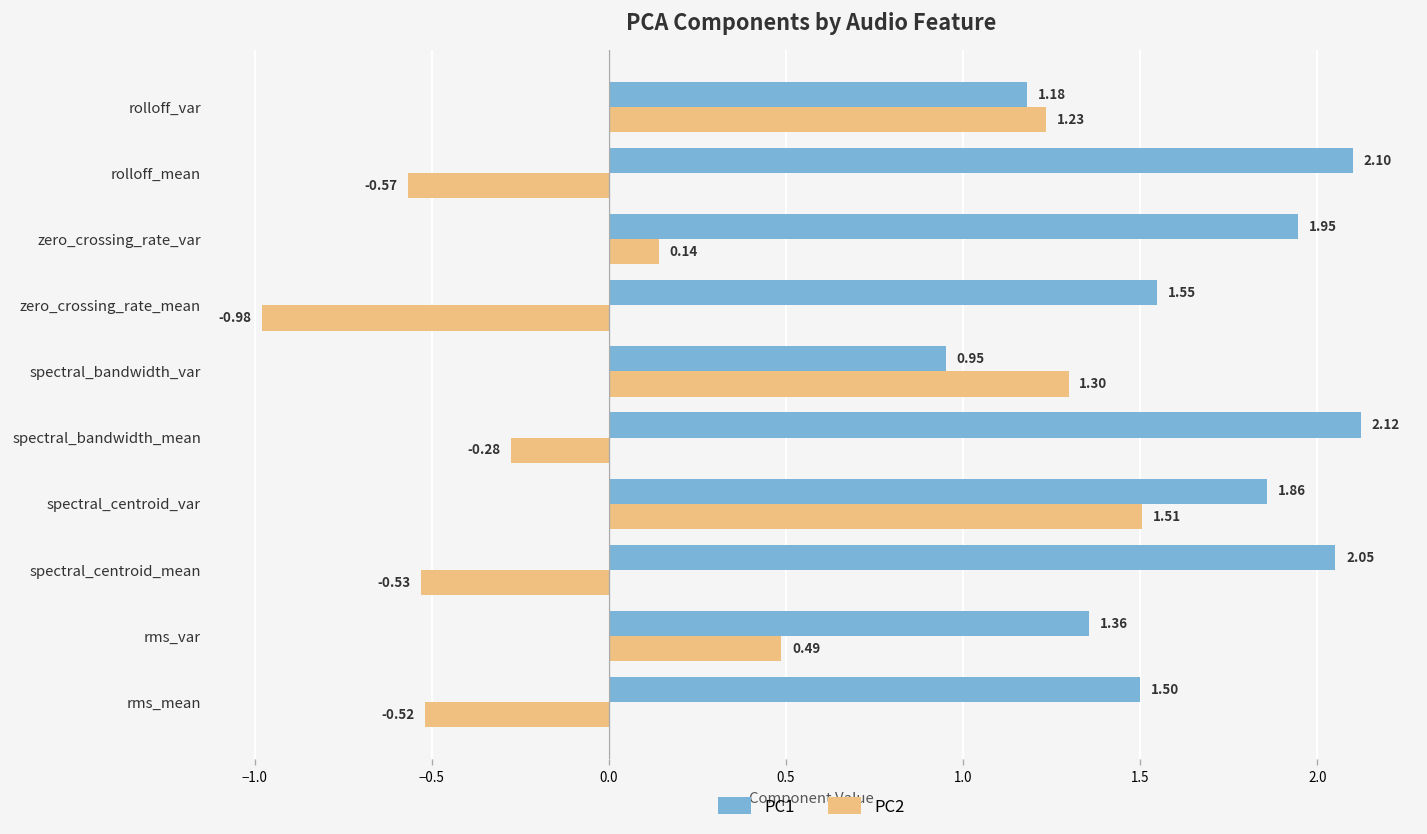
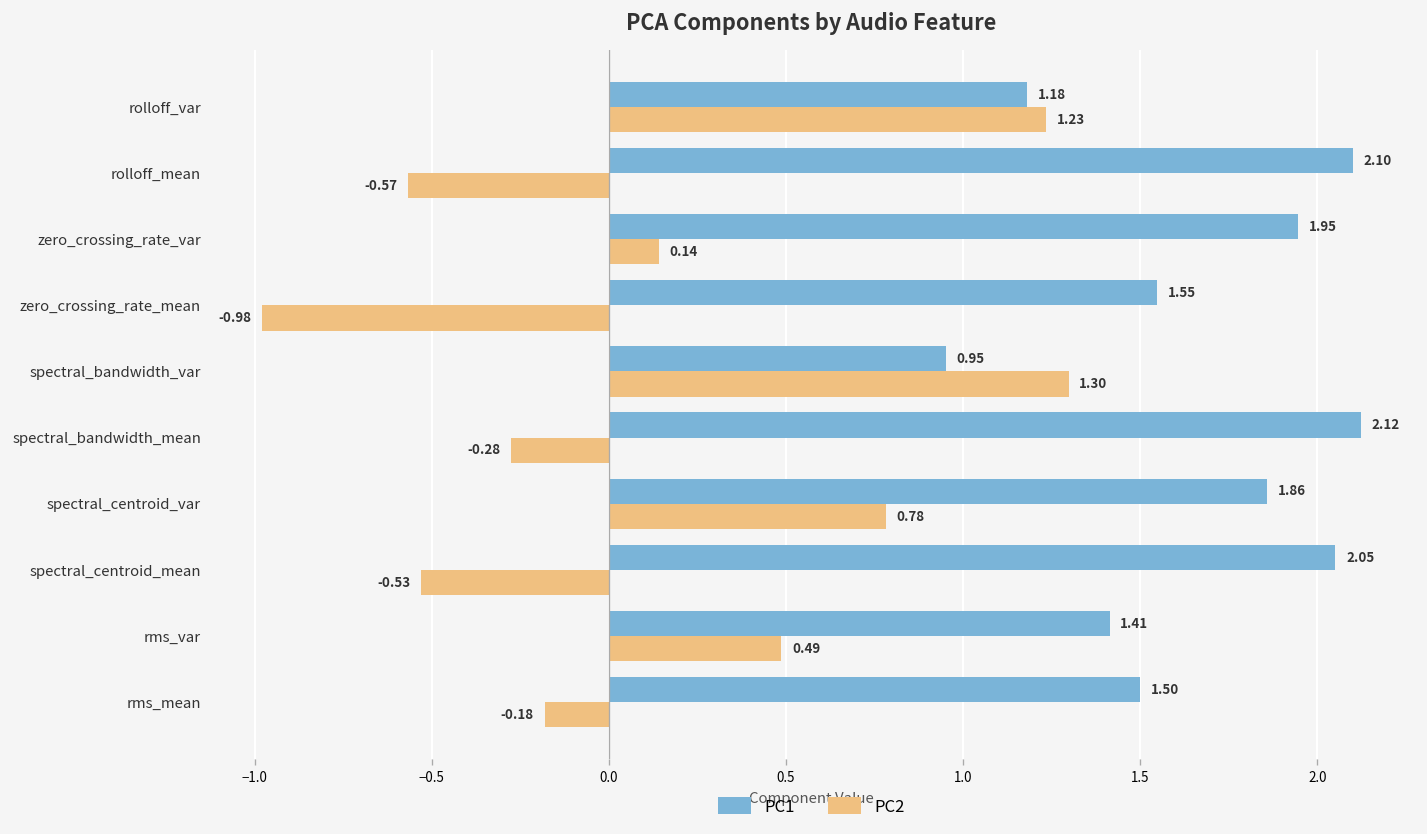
PC2, spectral_centroid_var: 1.51 -> 0.78
PC1, rms_var: 1.36 -> 1.41
PC2, rms_mean: -0.52 -> -0.18
